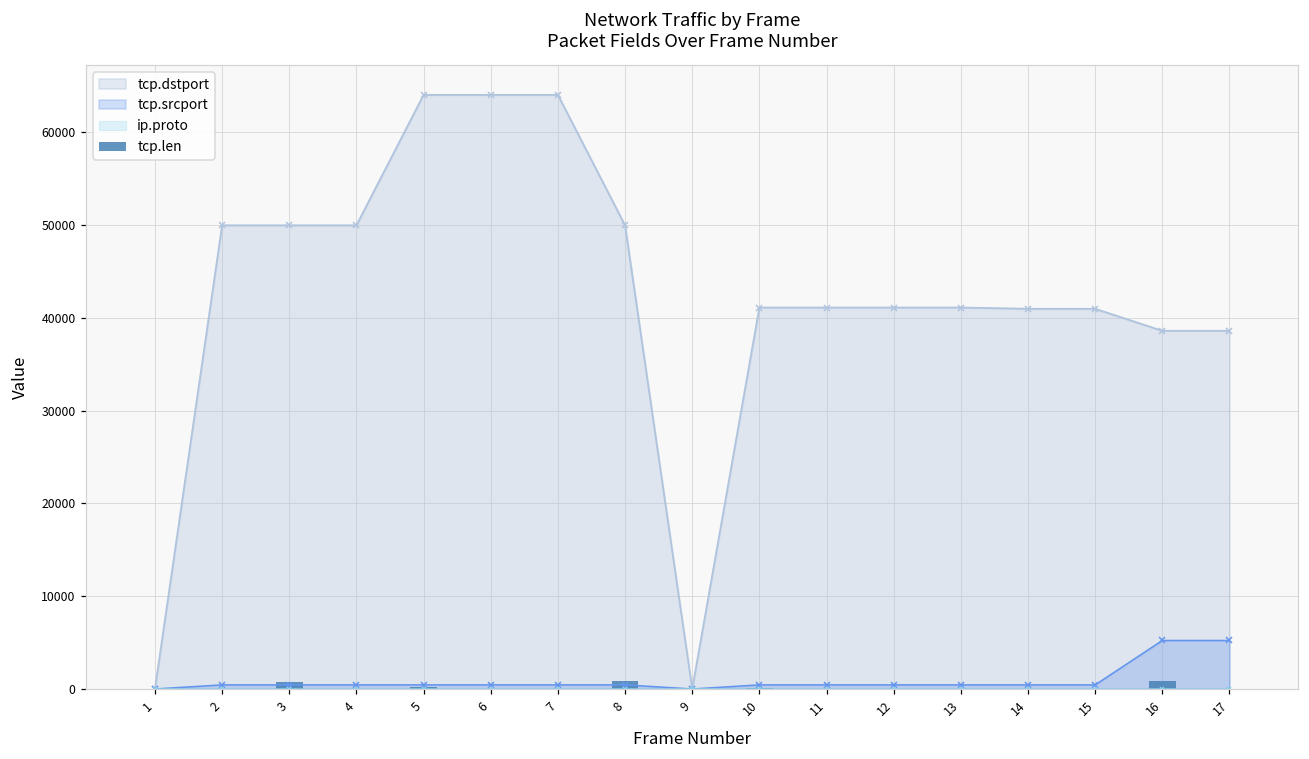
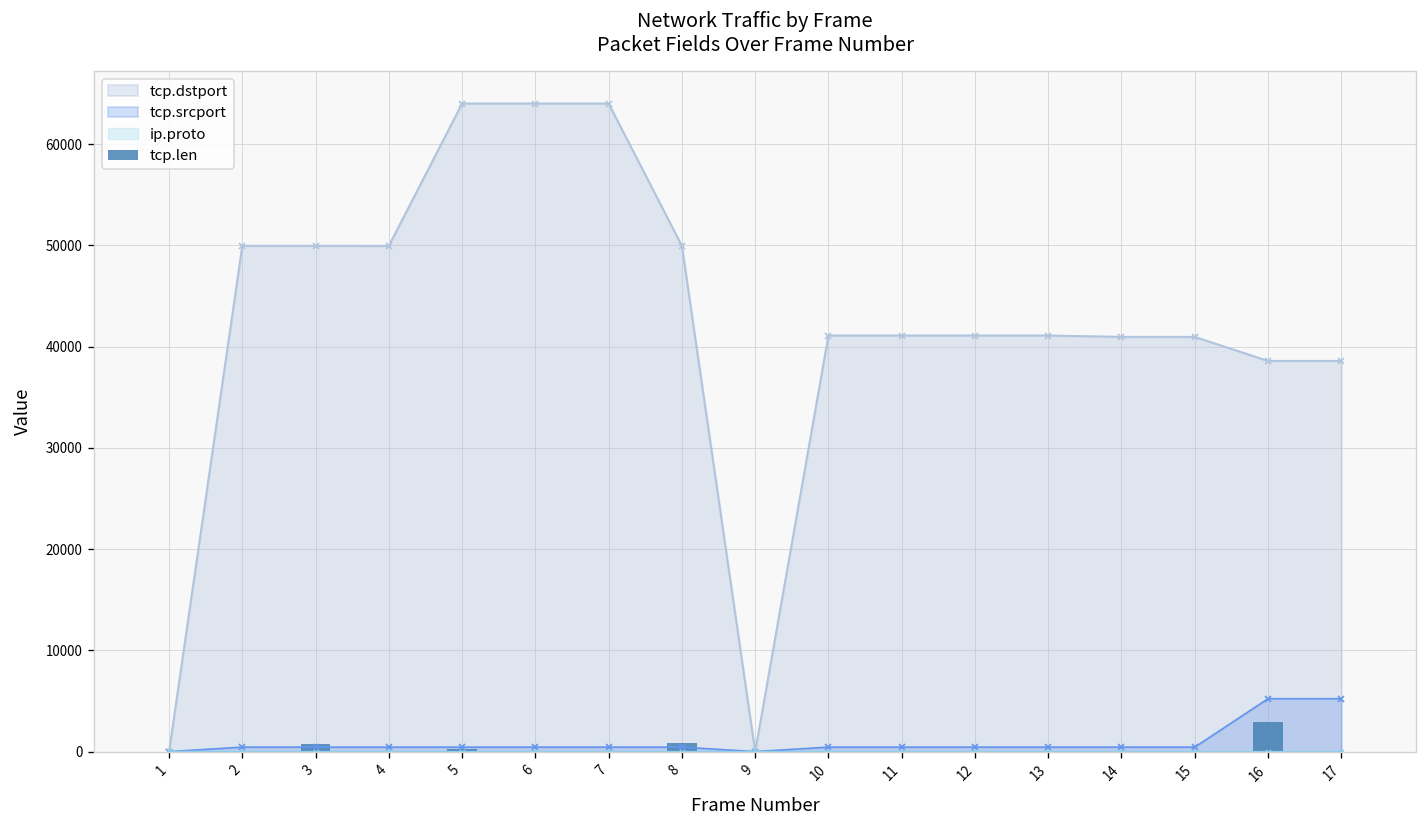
tcp.len, 16: 1000 -> 3000
